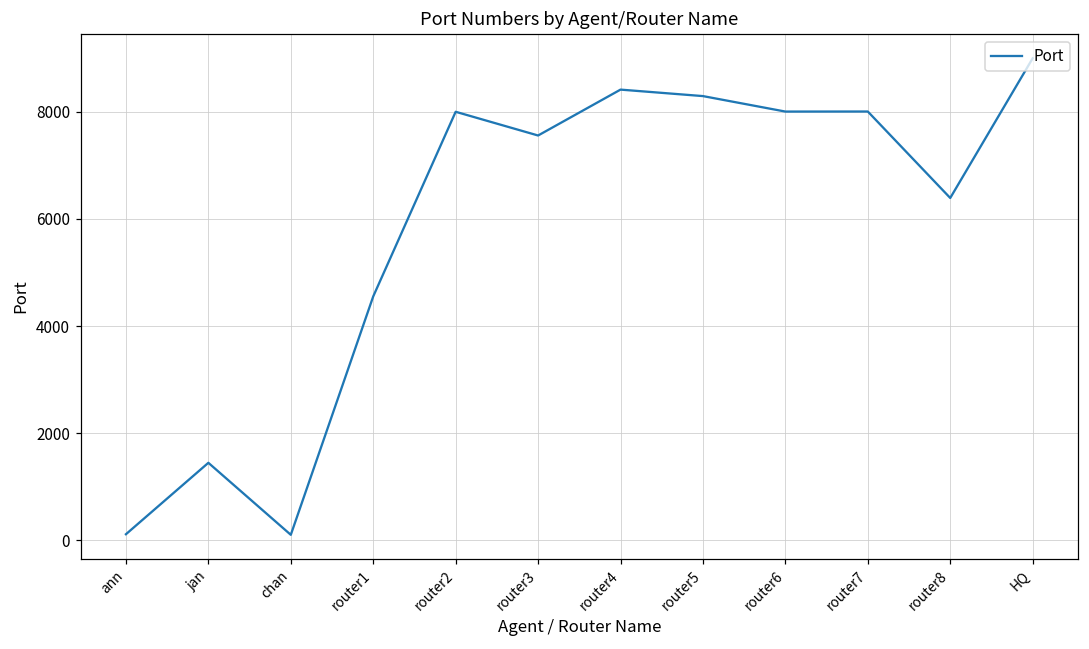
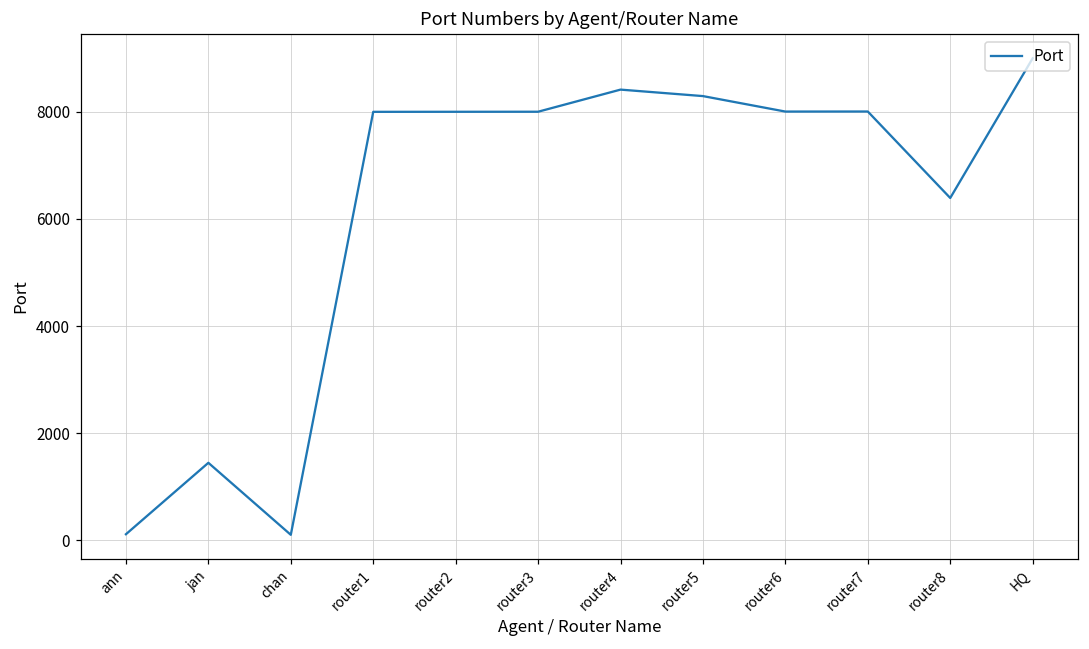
router1: 4600 -> 8000
router3: 7600 -> 8000
